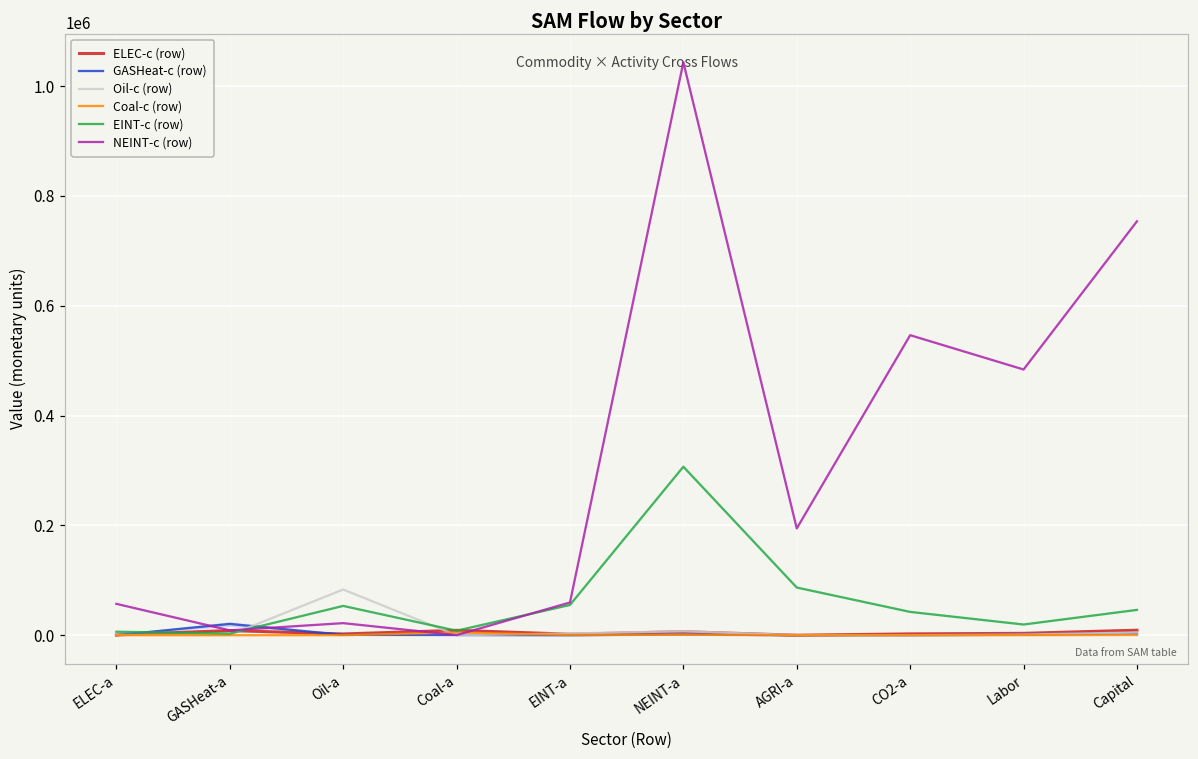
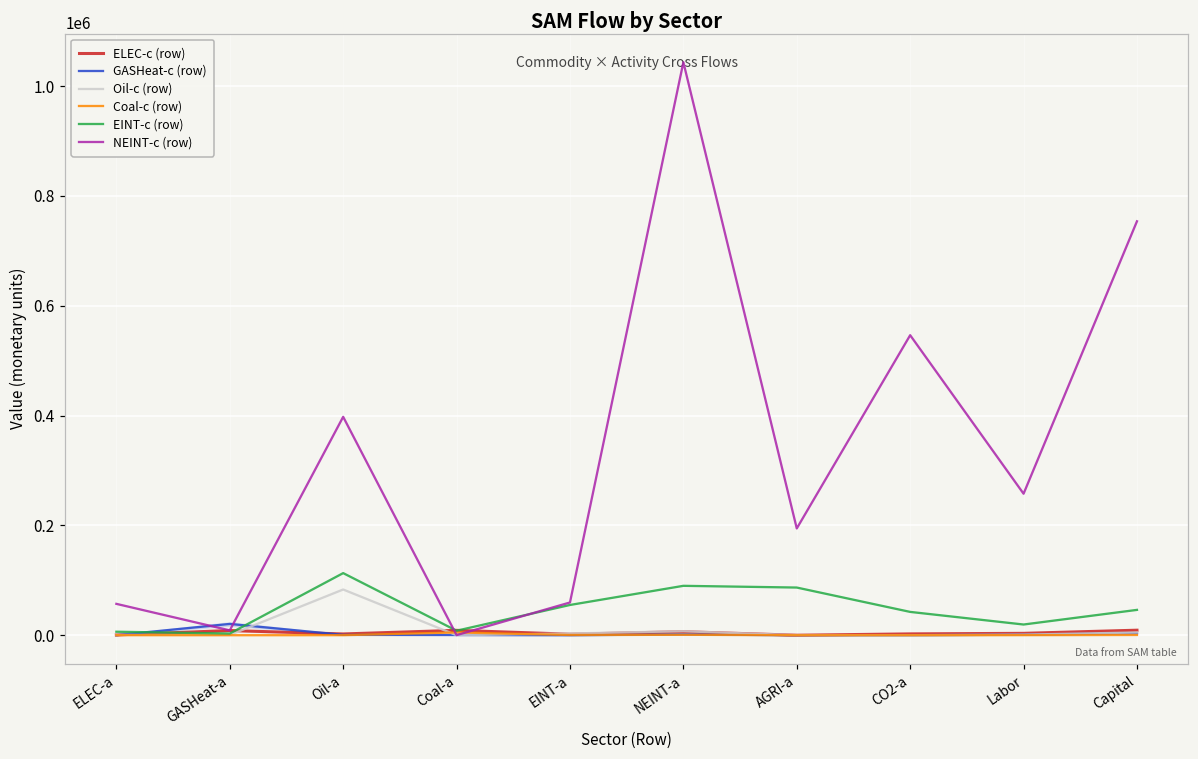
EINT-c (row), Oil-a: 50000 -> 110000
NEINT-c (row), Oil-a: 20000 -> 400000
EINT-c (row), NEINT-a: 310000 -> 90000
NEINT-c (row), Labor: 480000 -> 260000
